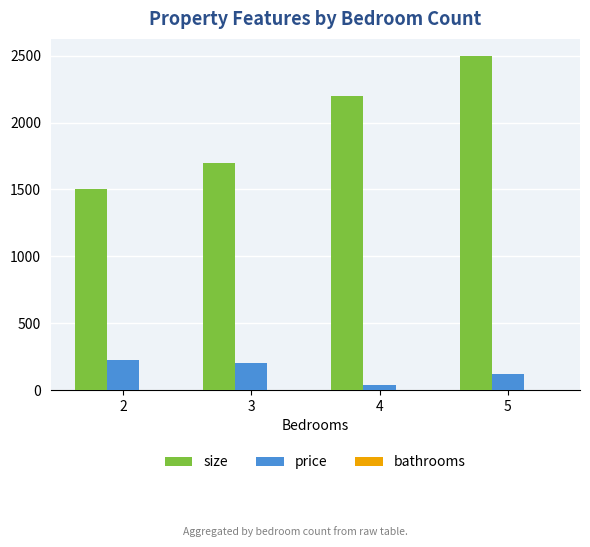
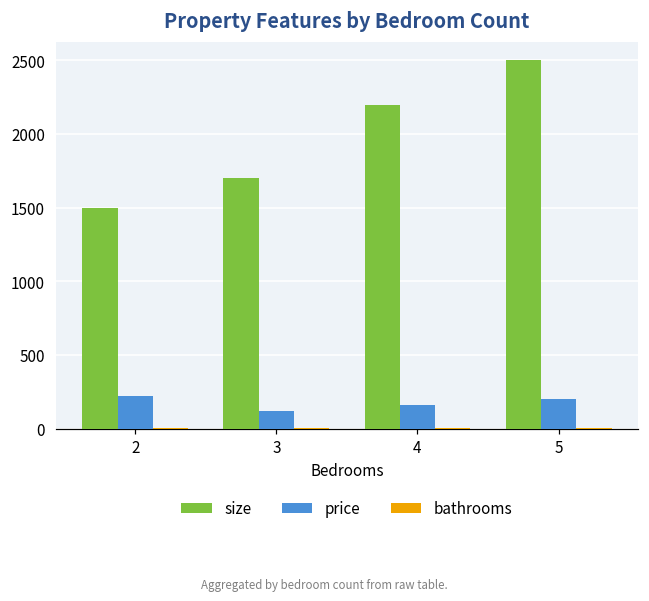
price, 3: 200 -> 120
price, 4: 40 -> 160
price, 5: 120 -> 200
